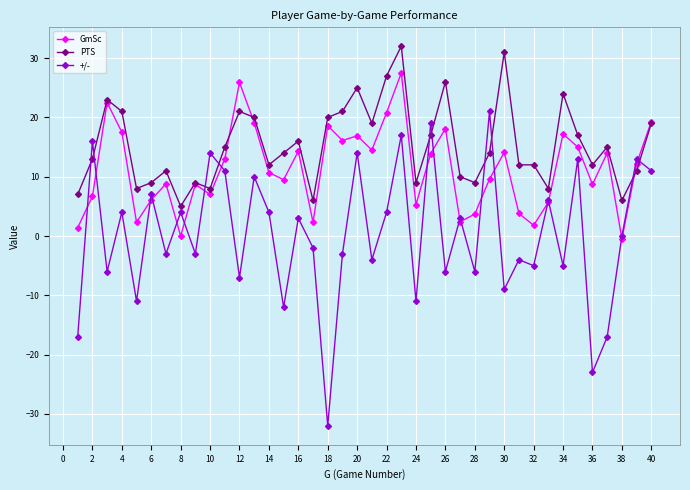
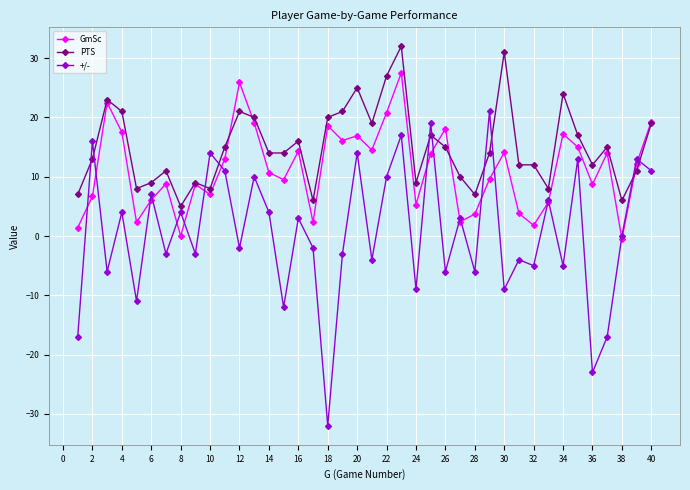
+/-, 12: -7 -> -2
PTS, 14: 12 -> 14
+/-, 22: 4 -> 10
+/-, 24: -11 -> -9
PTS, 26: 26 -> 15
PTS, 28: 9 -> 7
